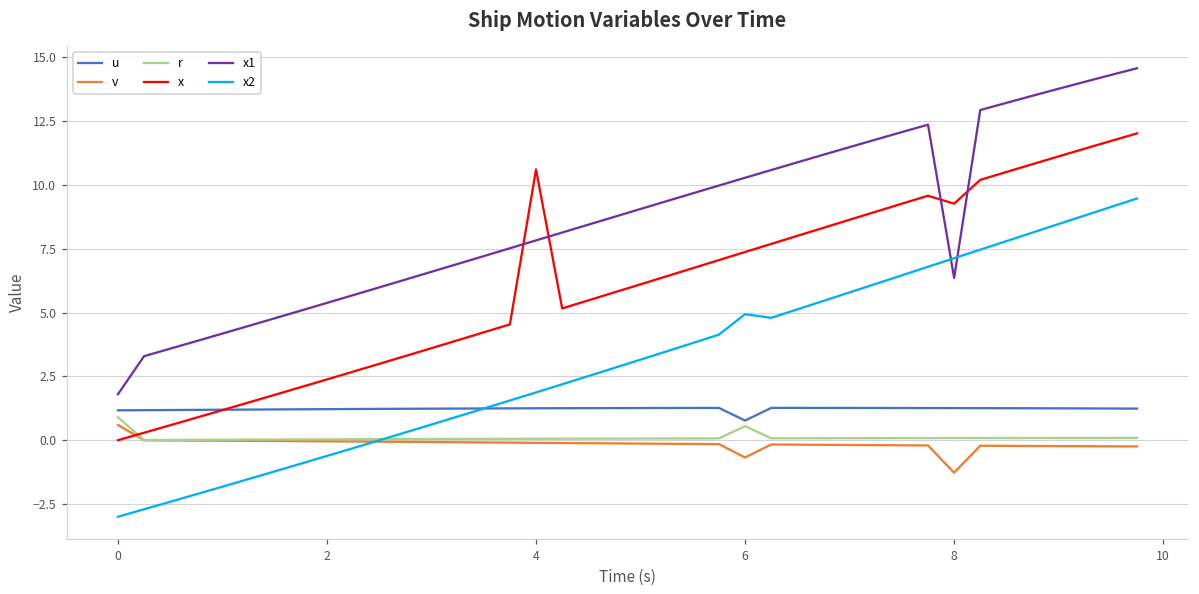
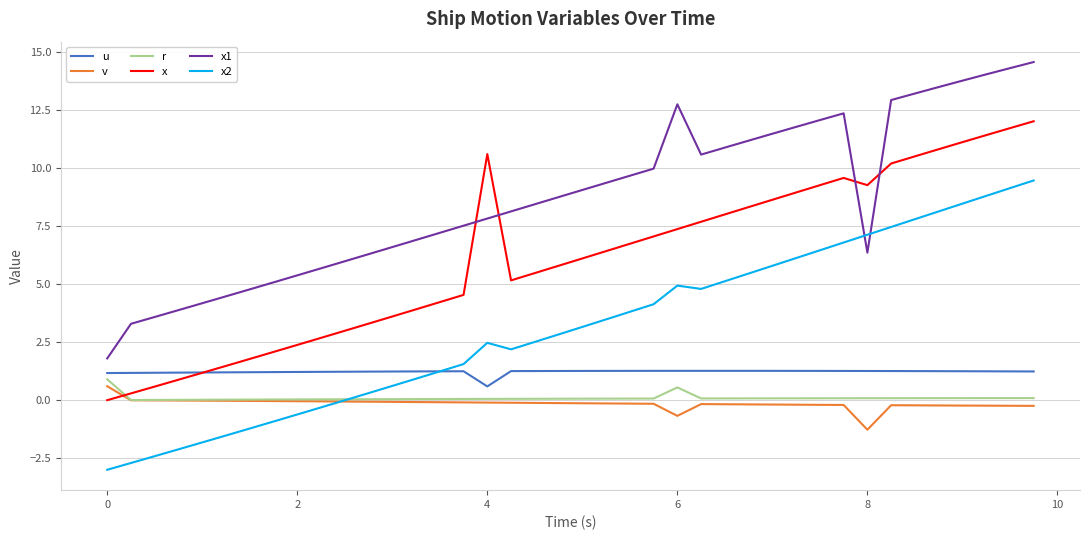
u, 4: 1.3 -> 0.6
x2, 4: 1.9 -> 2.5
u, 6: 0.8 -> 1.3
x1, 6: 10.3 -> 12.8
